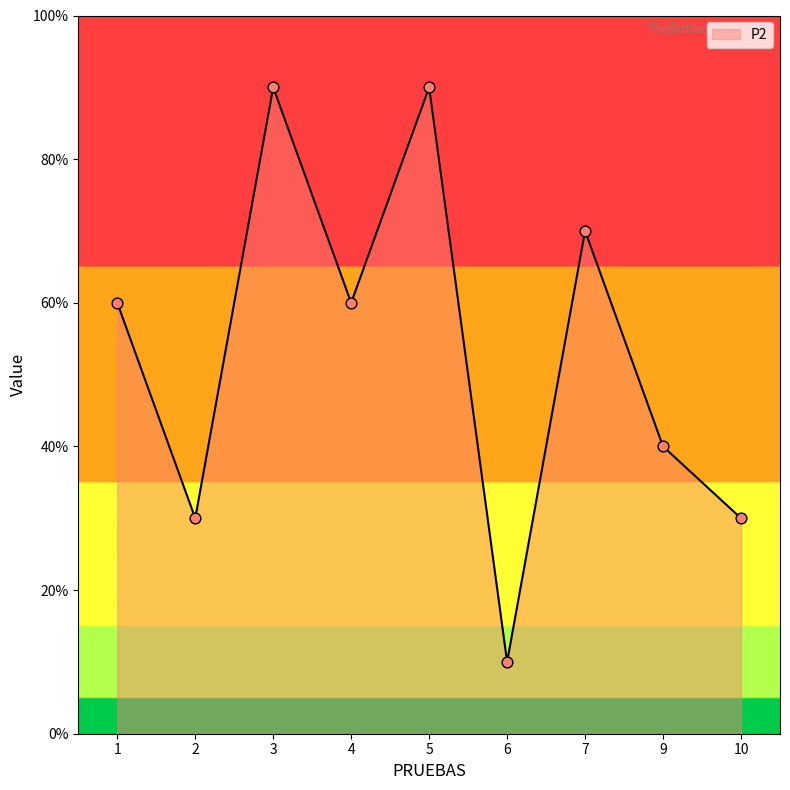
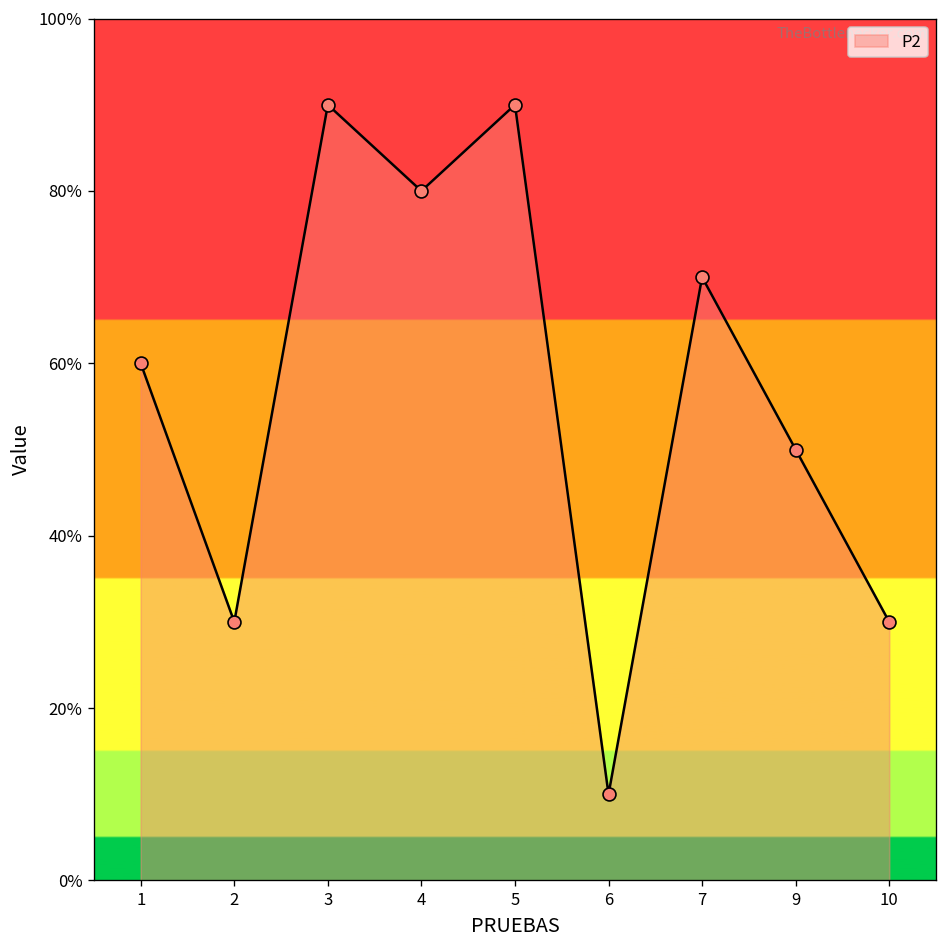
4: 60% -> 80%
9: 40% -> 50%
